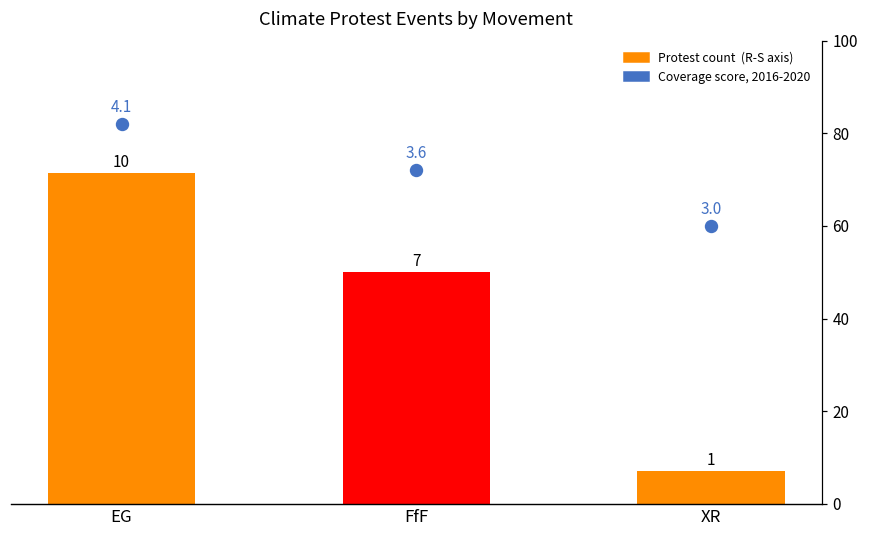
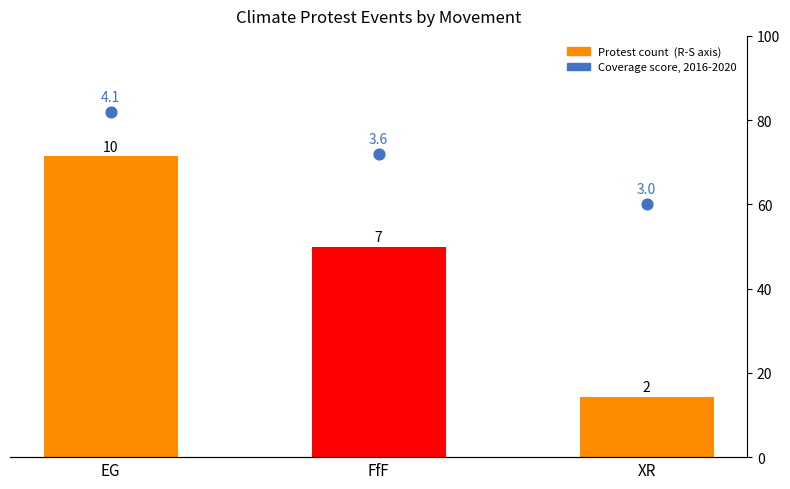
Protest count (R-S axis), XR: 1 -> 2
